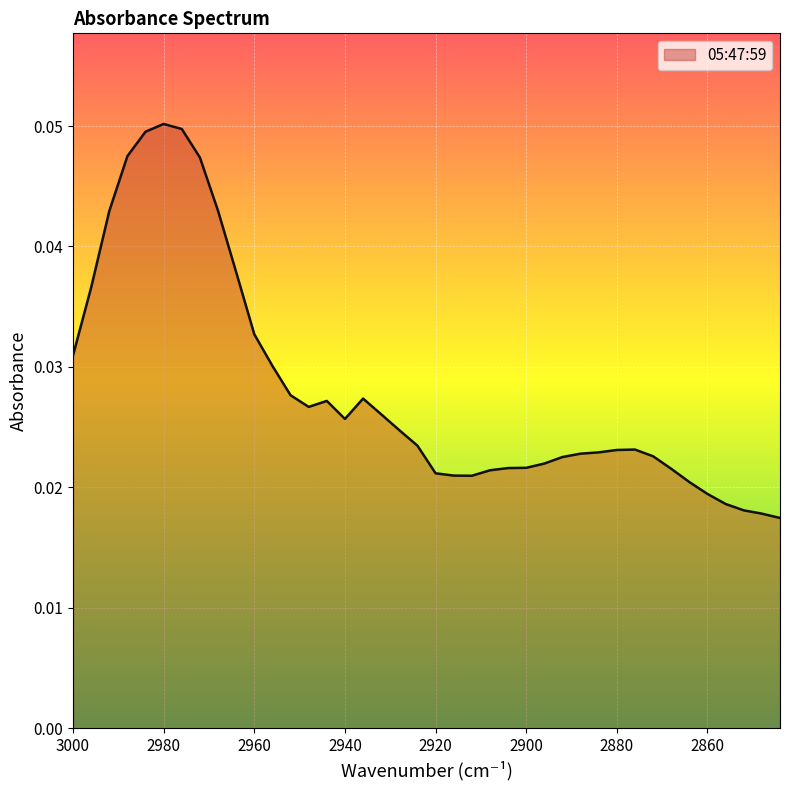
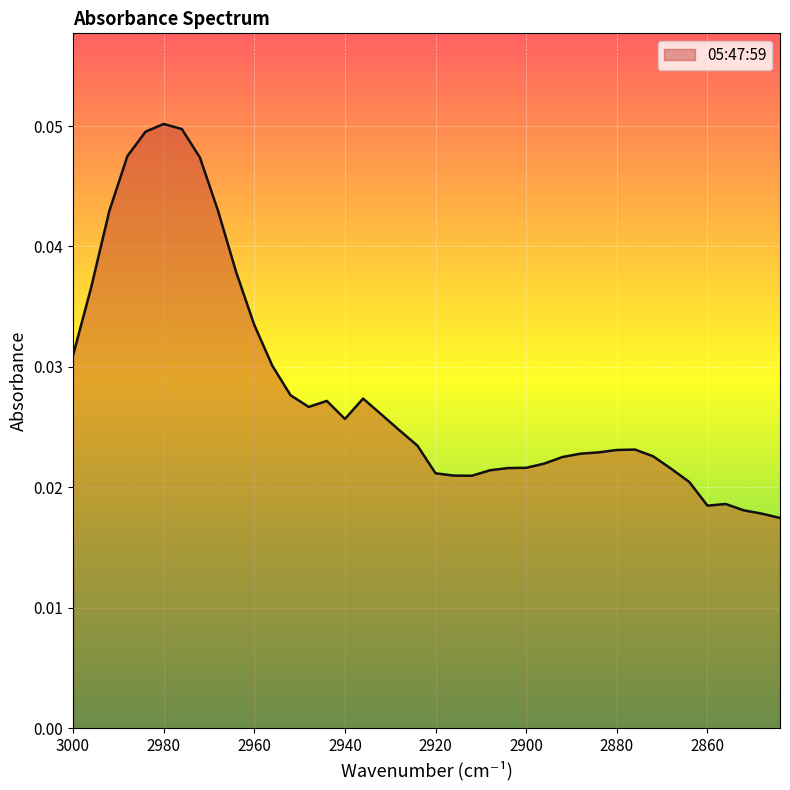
2960: 0.0327 -> 0.0335
2860: 0.0195 -> 0.0185
